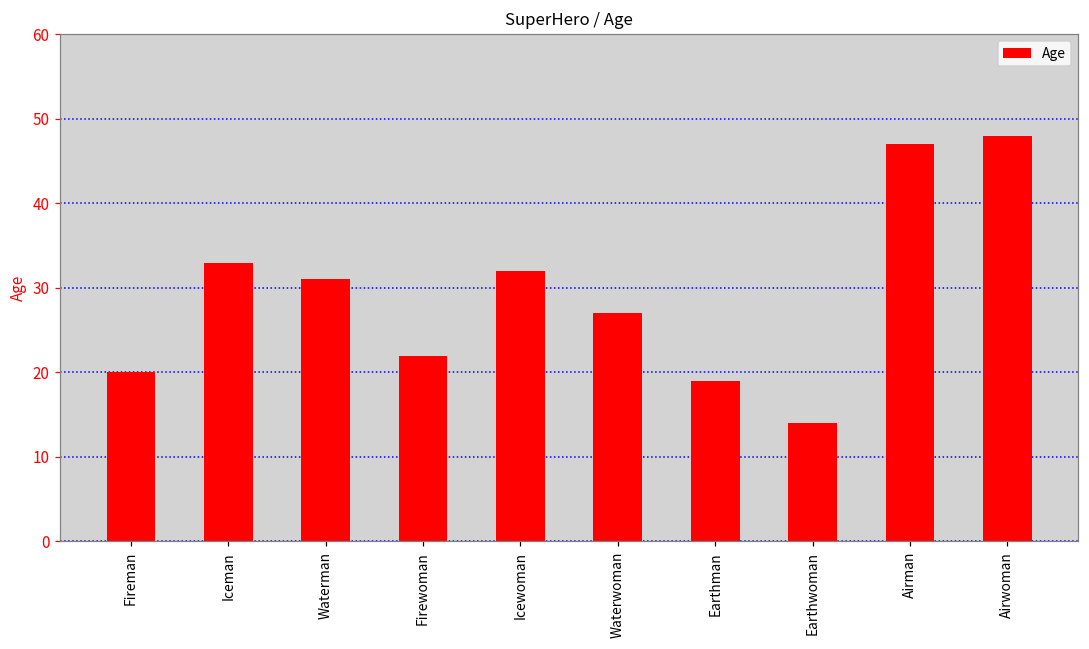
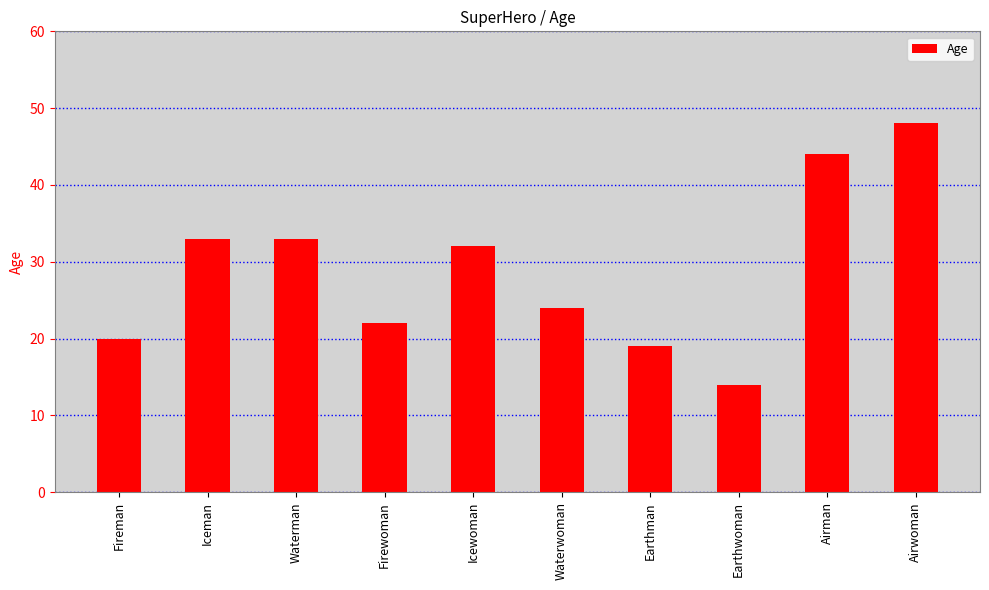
Waterman: 31 -> 33
Waterwoman: 27 -> 24
Airman: 47 -> 44
